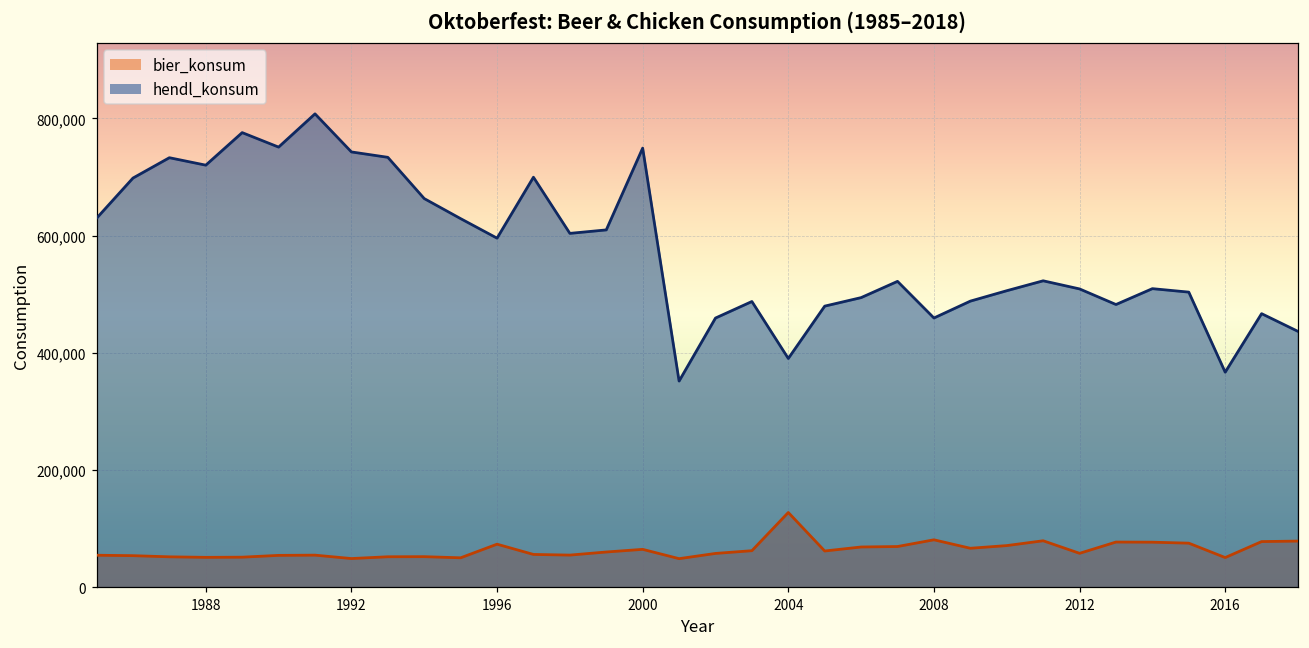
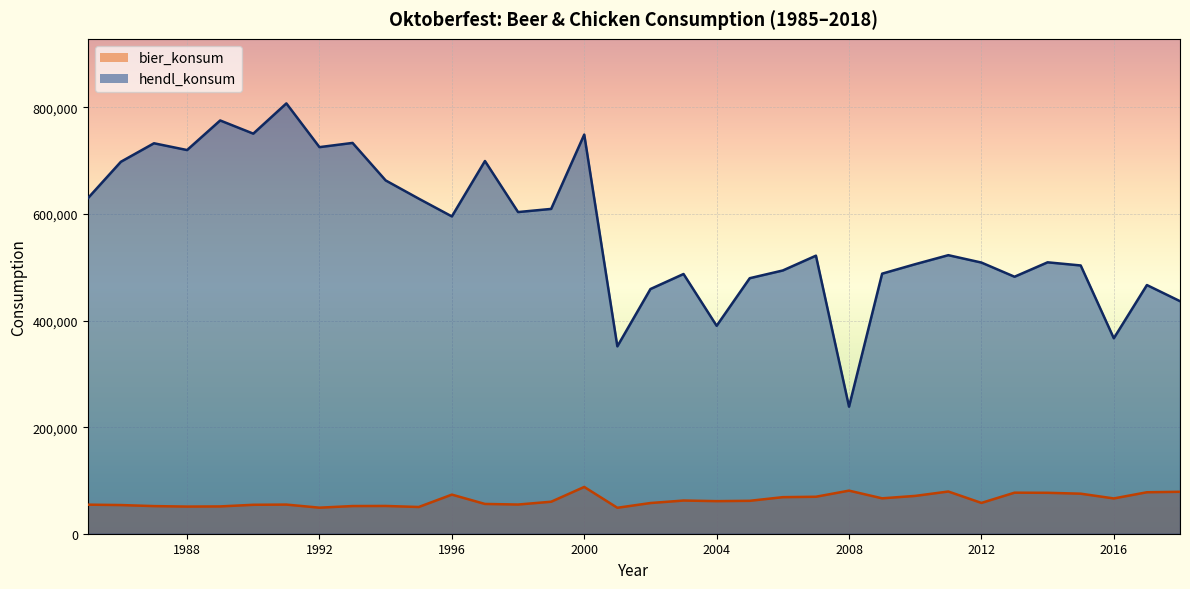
hendl_konsum, 1992: 740,000 -> 730,000
bier_konsum, 2000: 60,000 -> 90,000
bier_konsum, 2004: 130,000 -> 60,000
hendl_konsum, 2008: 460,000 -> 240,000
bier_konsum, 2016: 50,000 -> 70,000
